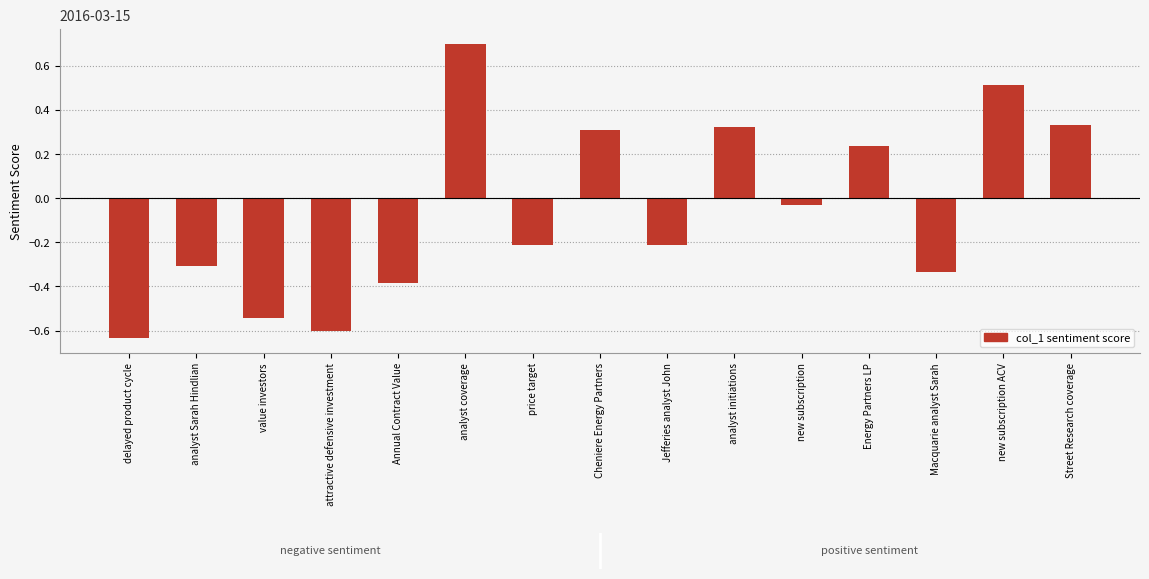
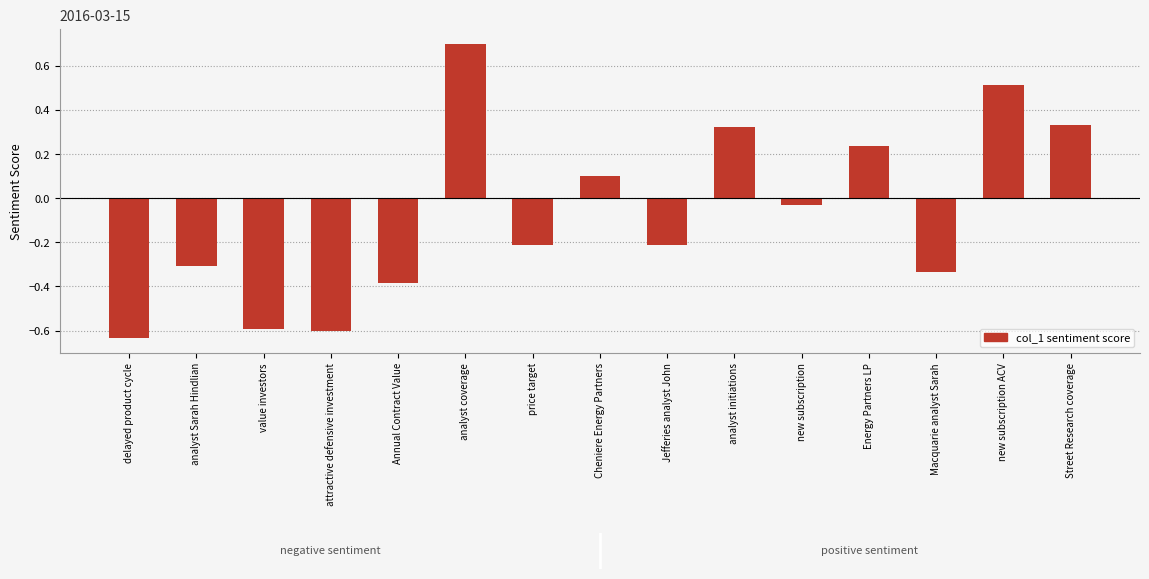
value investors: -0.55 -> -0.59
Cheniere Energy Partners: 0.31 -> 0.10
